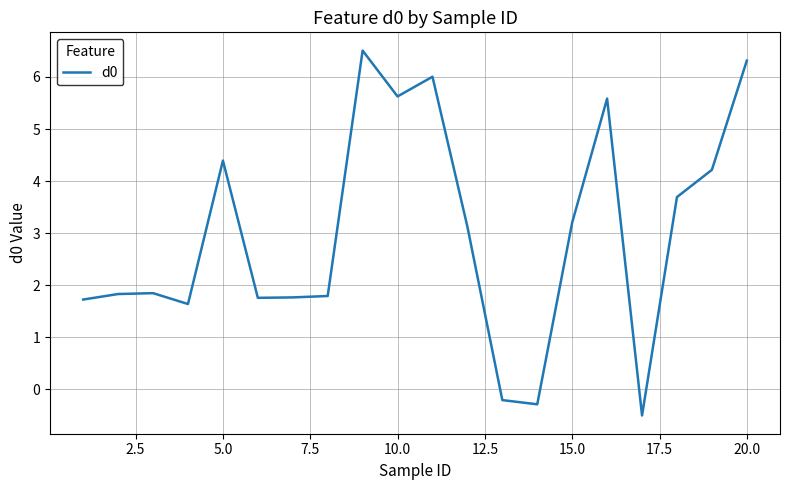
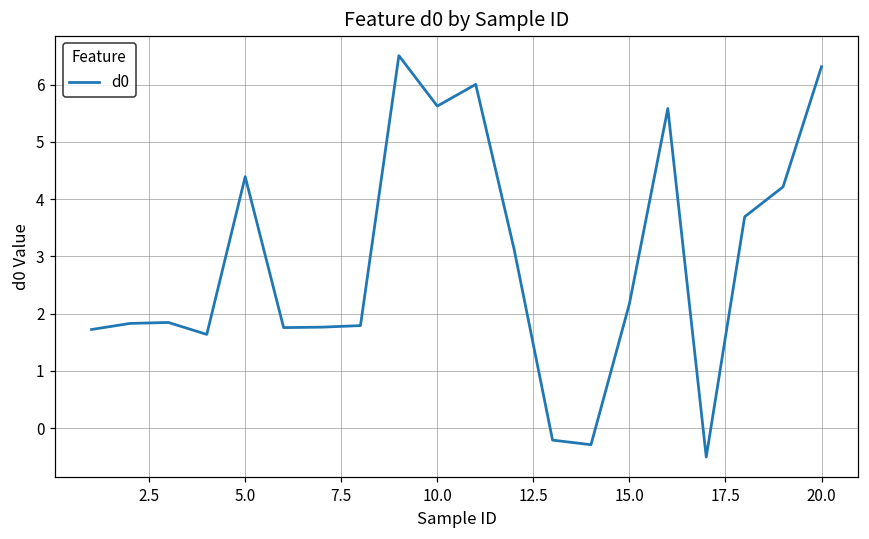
15.0: 3.2 -> 2.2
